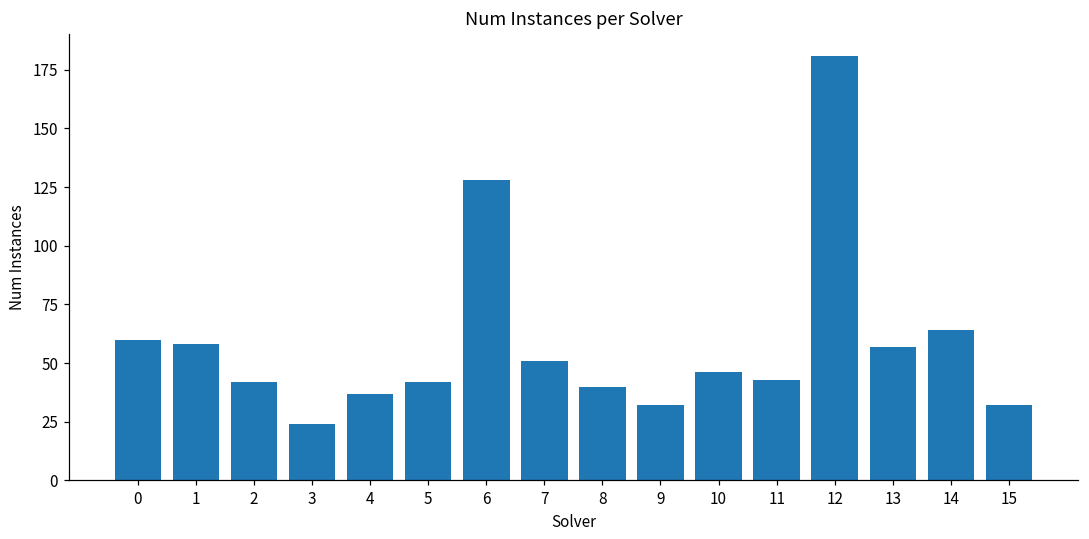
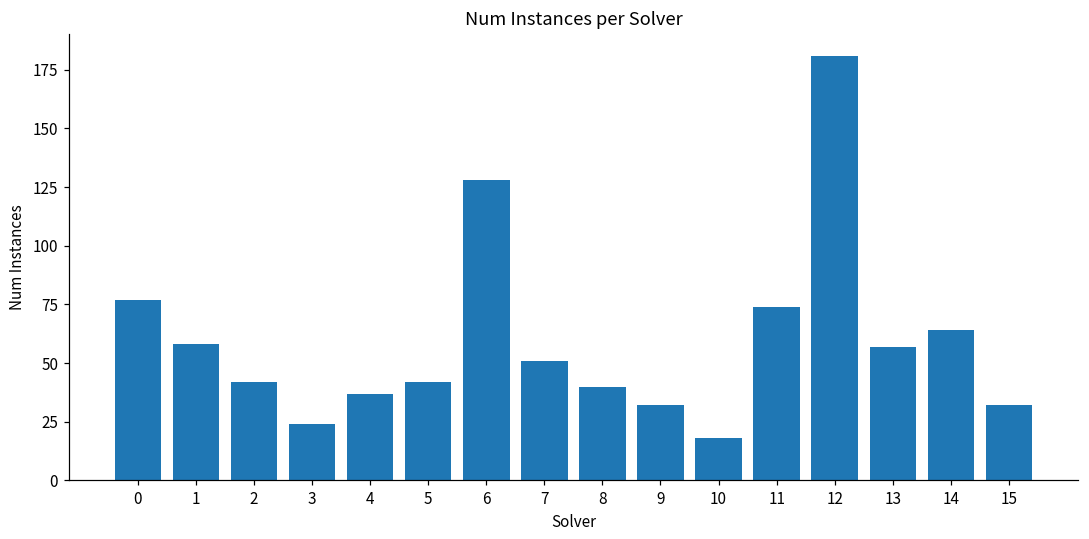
0: 60 -> 77
10: 46 -> 18
11: 43 -> 74
